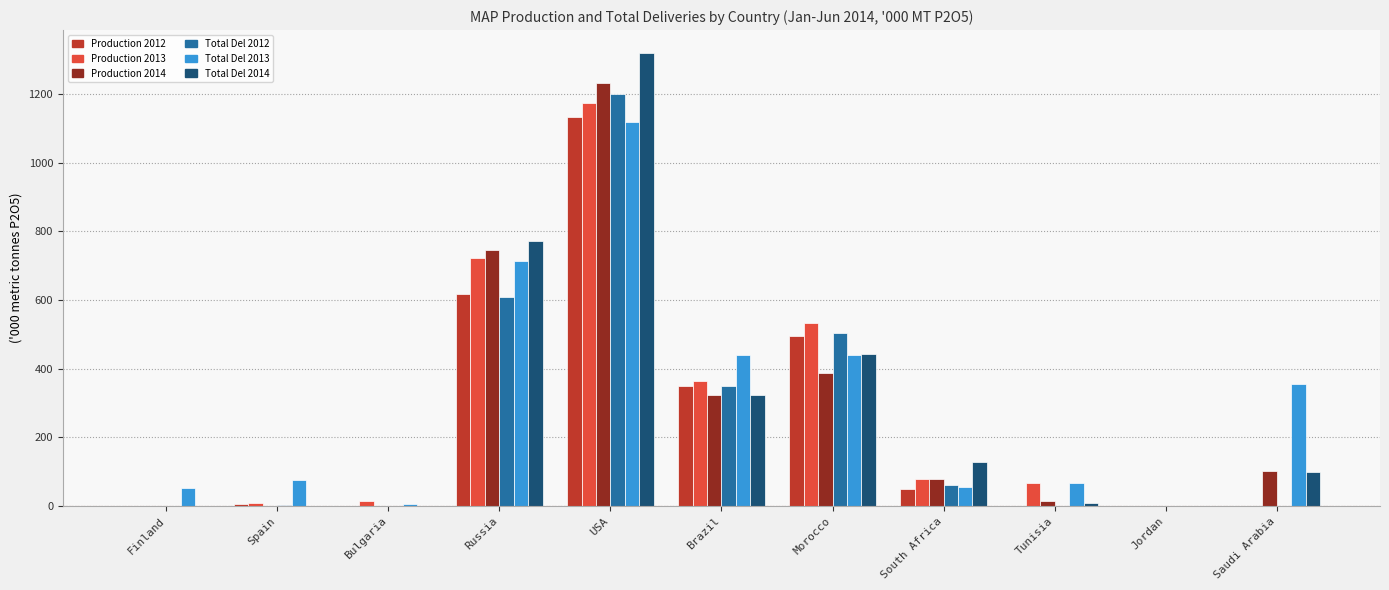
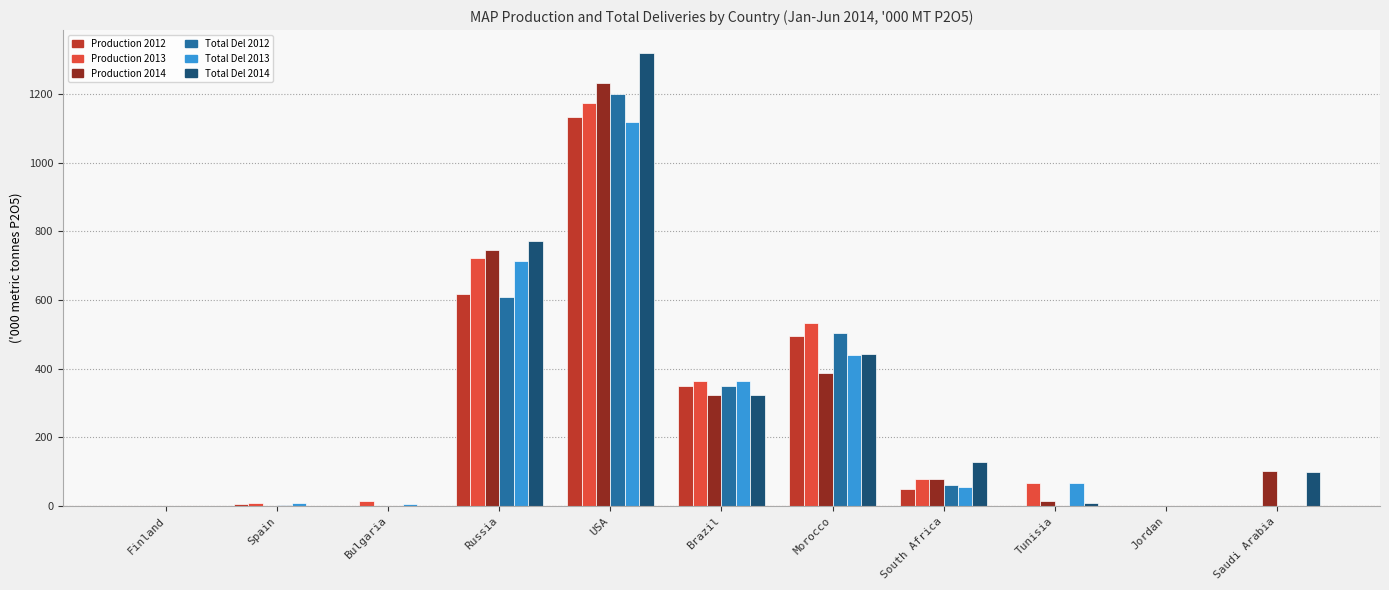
Total Del 2013, Finland: 50 -> 0
Total Del 2013, Spain: 80 -> 10
Total Del 2013, Brazil: 440 -> 360
Total Del 2013, Saudi Arabia: 360 -> 0
